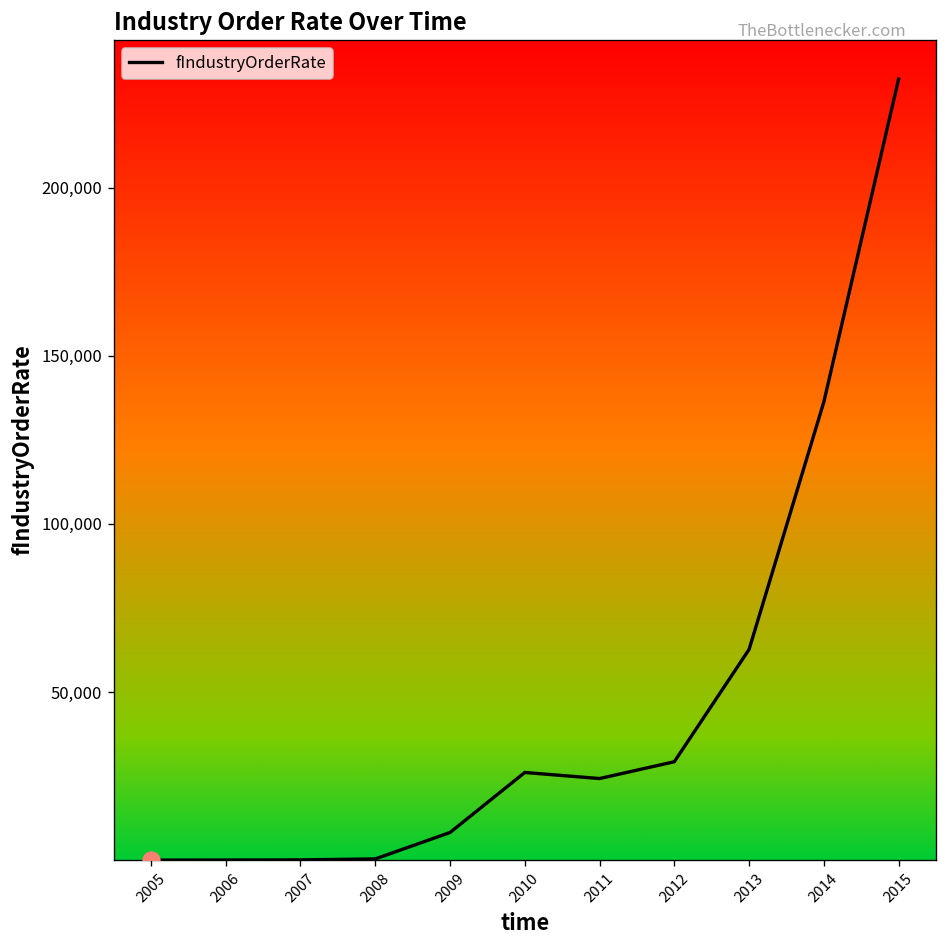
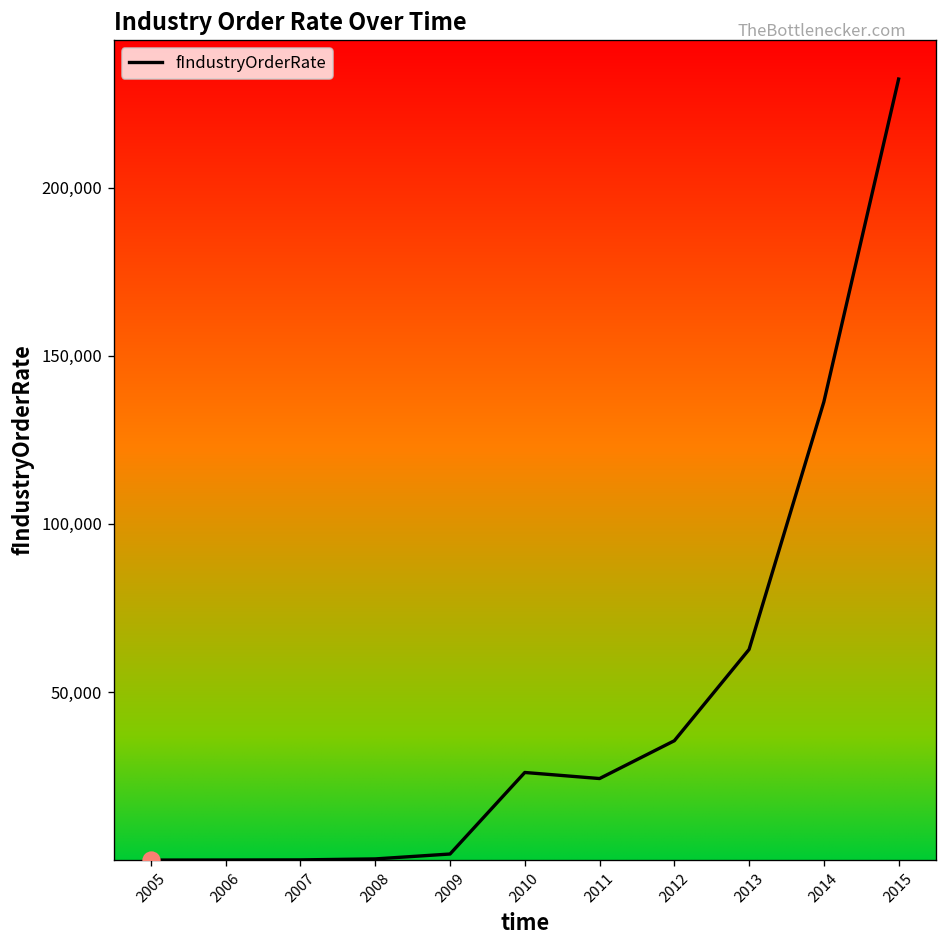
fIndustryOrderRate, 2009: 8,000 -> 2,000
fIndustryOrderRate, 2012: 29,000 -> 36,000
